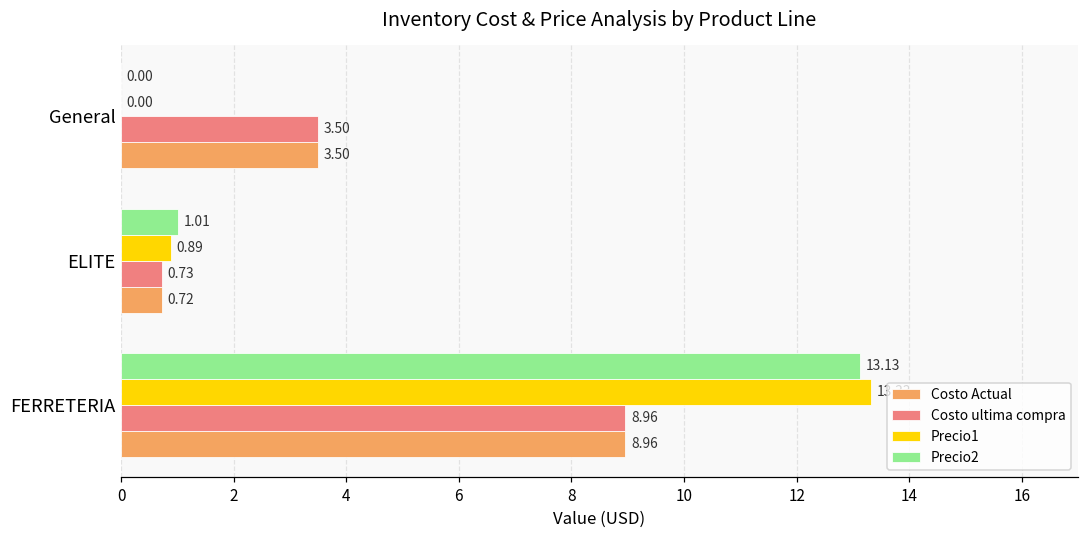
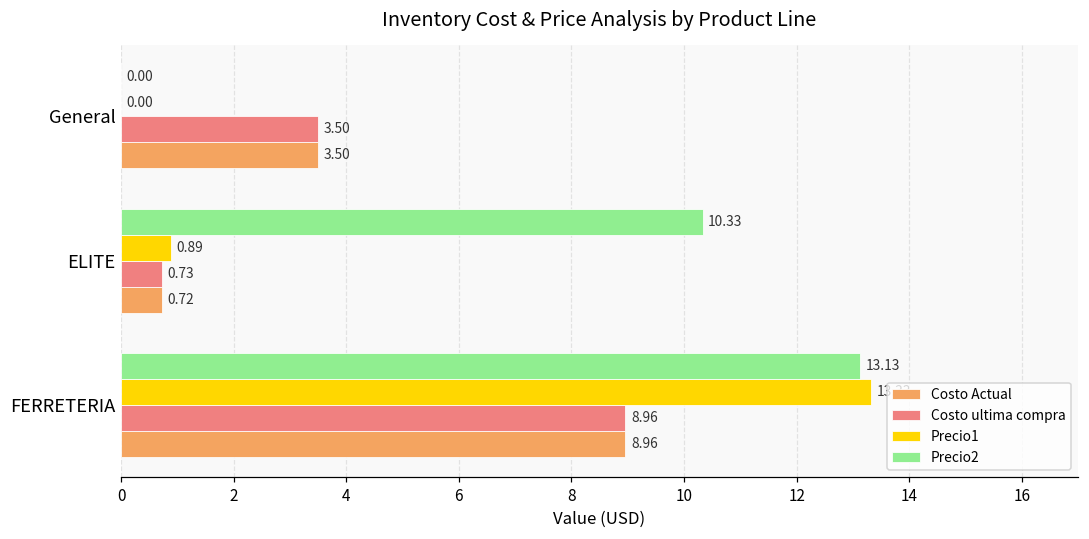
Precio2, ELITE: 1.01 -> 10.33
